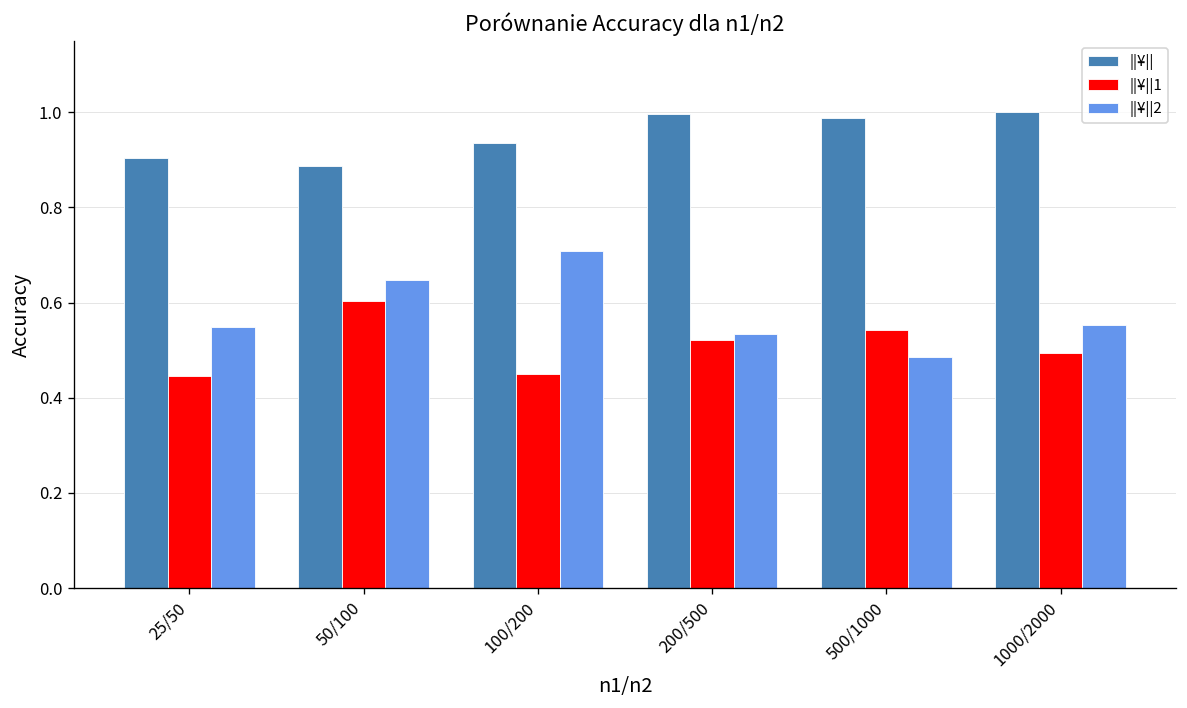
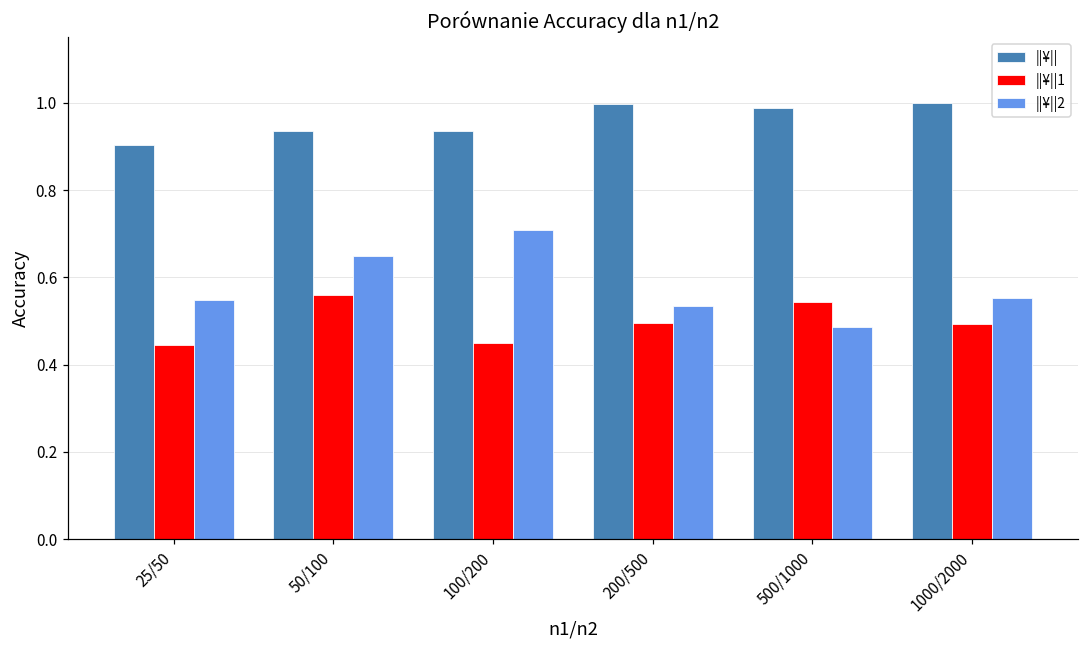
||¥||, 50/100: 0.89 -> 0.93
||¥||1, 50/100: 0.60 -> 0.56
||¥||1, 200/500: 0.52 -> 0.50
